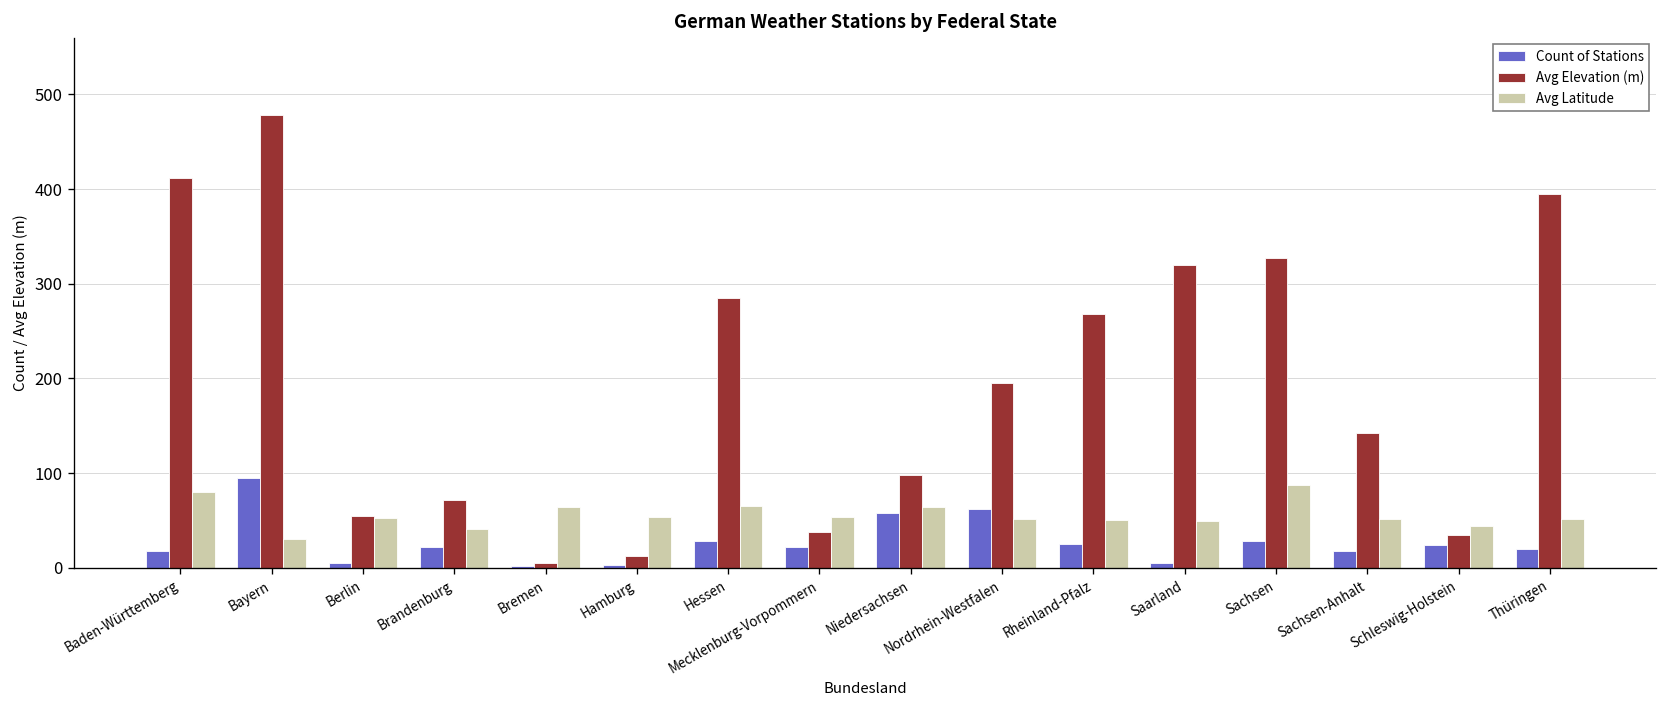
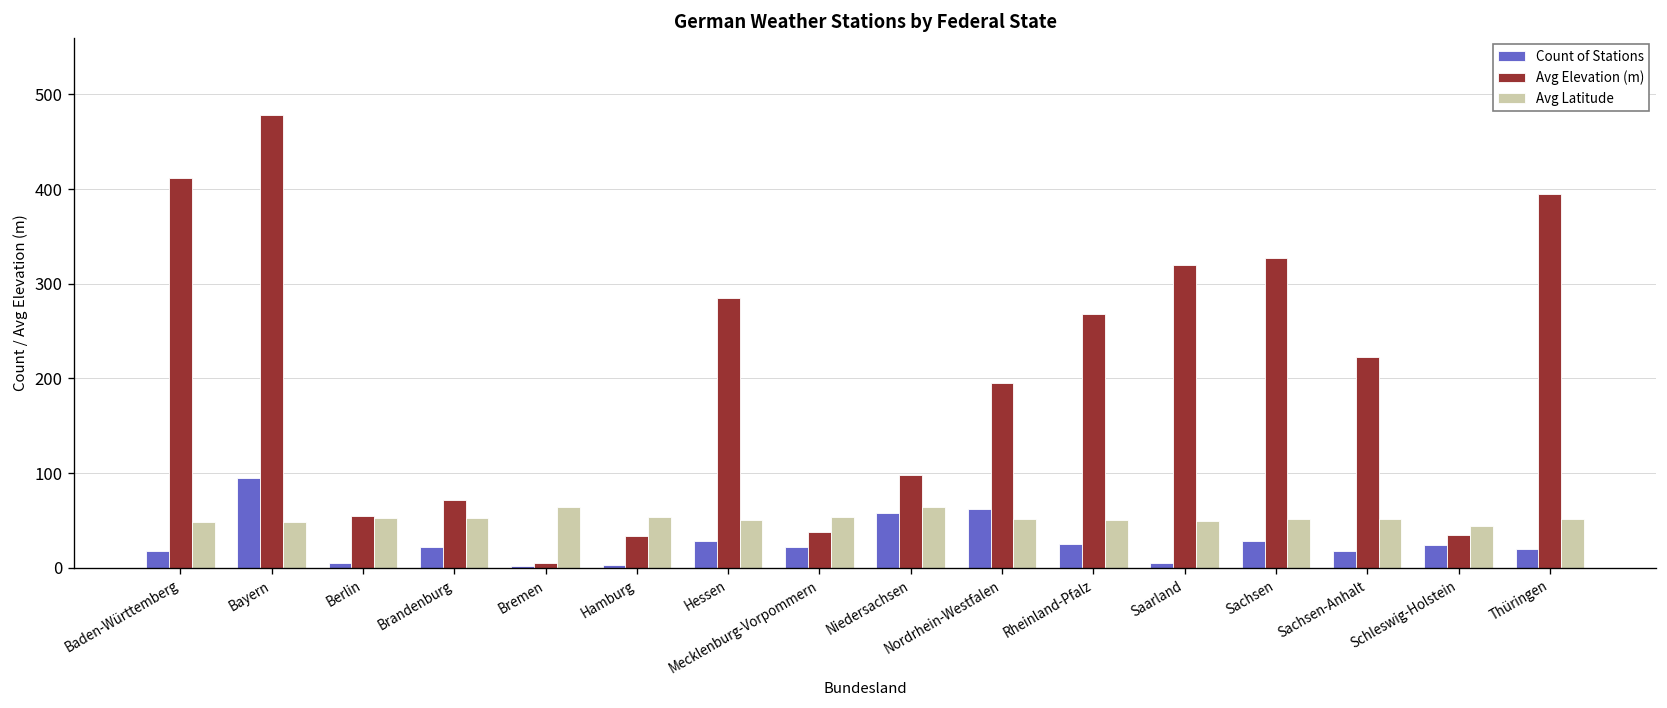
Avg Latitude, Baden-Württemberg: 80 -> 50
Avg Latitude, Bayern: 30 -> 50
Avg Latitude, Brandenburg: 40 -> 50
Avg Elevation (m), Hamburg: 10 -> 30
Avg Latitude, Hessen: 70 -> 50
Avg Latitude, Sachsen: 90 -> 50
Avg Elevation (m), Sachsen-Anhalt: 140 -> 220
